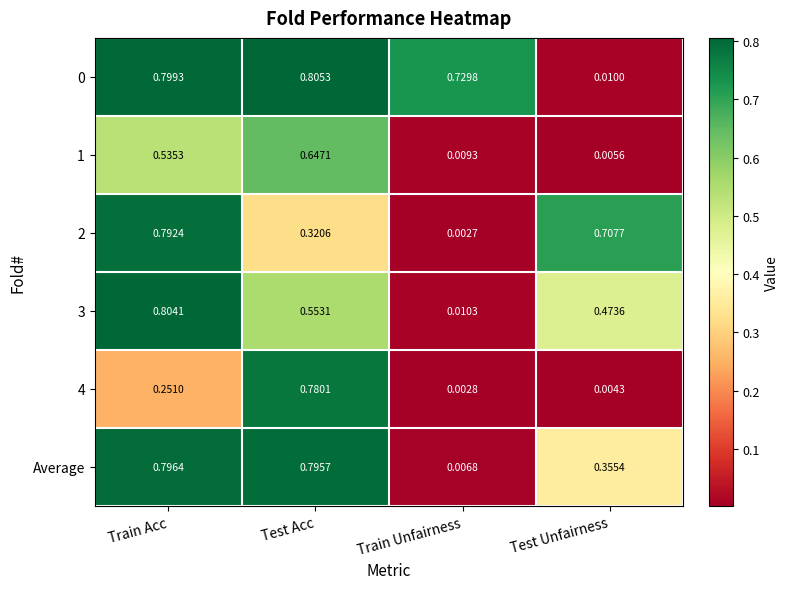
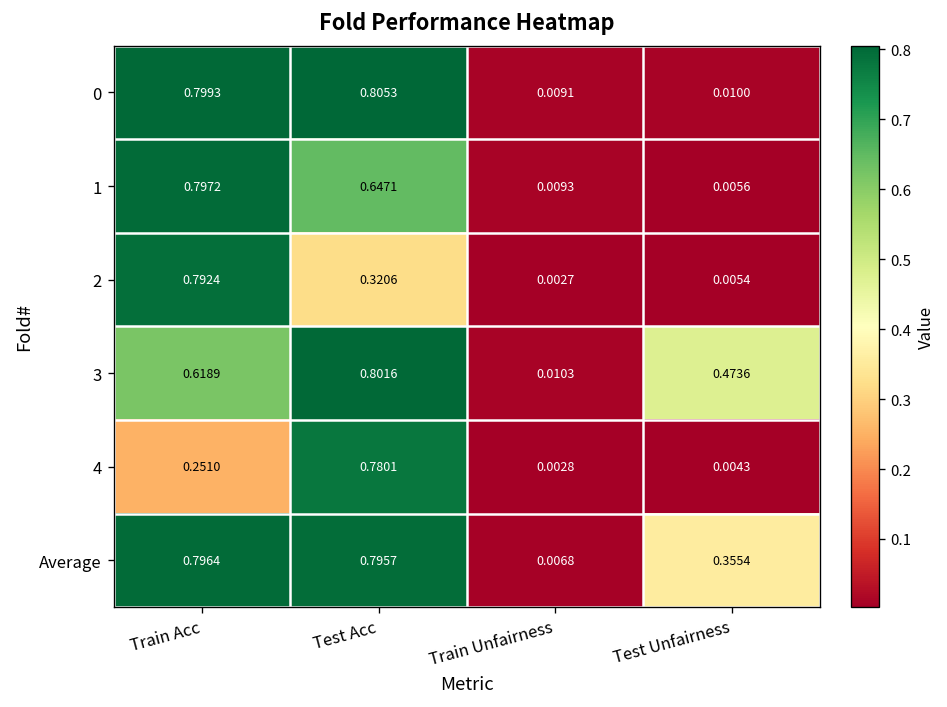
0, Train Unfairness: 0.7298 -> 0.0091
1, Train Acc: 0.5353 -> 0.7972
2, Test Unfairness: 0.7077 -> 0.0054
3, Train Acc: 0.8041 -> 0.6189
3, Test Acc: 0.5531 -> 0.8016
